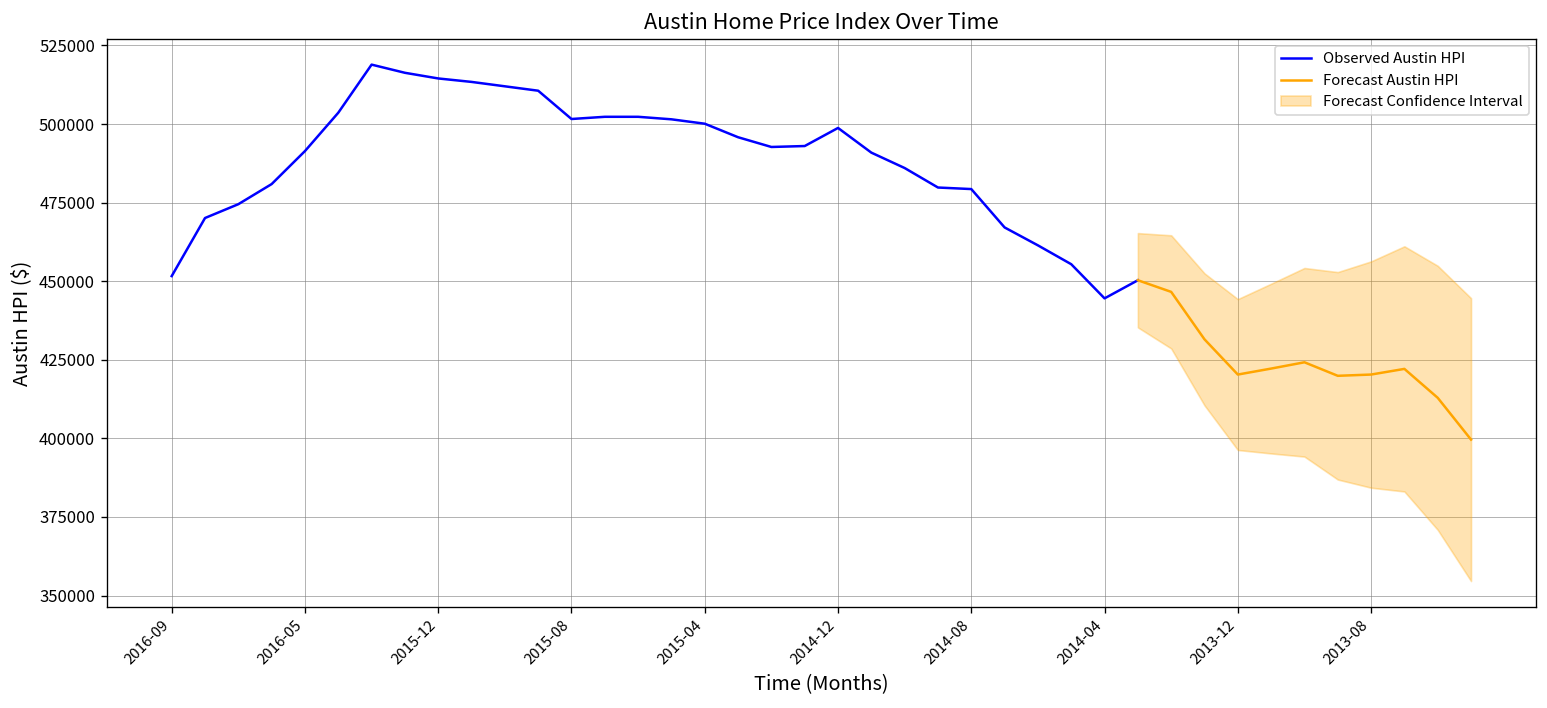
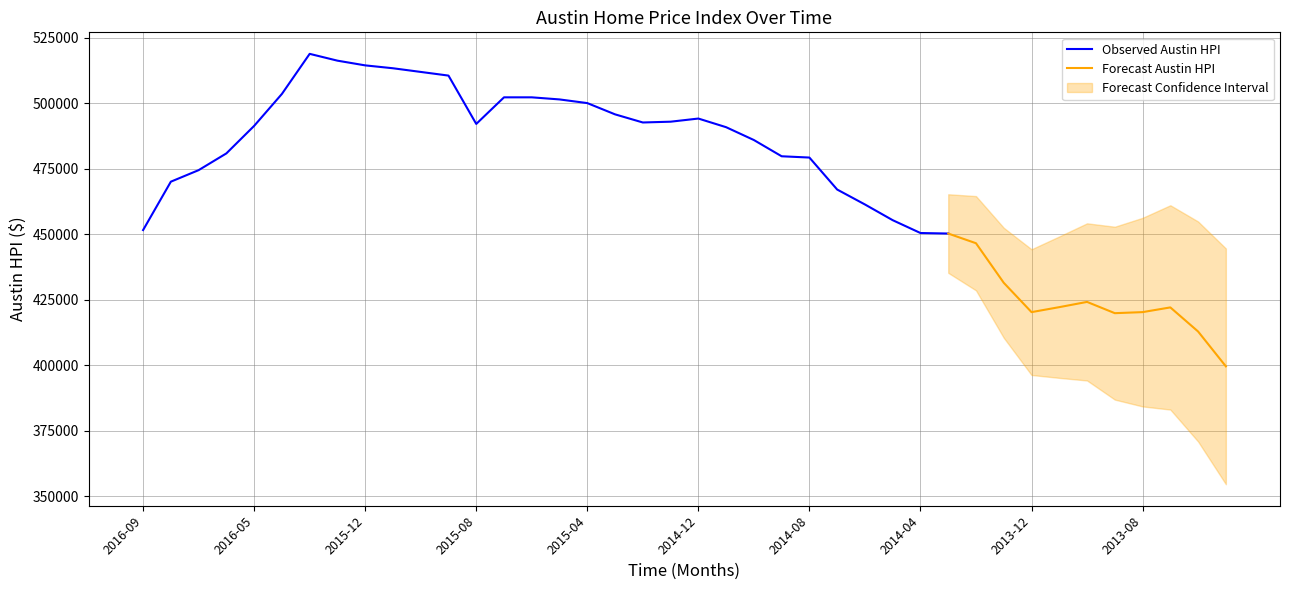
Observed Austin HPI, 2015-08: 502000 -> 492000
Observed Austin HPI, 2014-12: 499000 -> 494000
Observed Austin HPI, 2014-04: 445000 -> 451000
